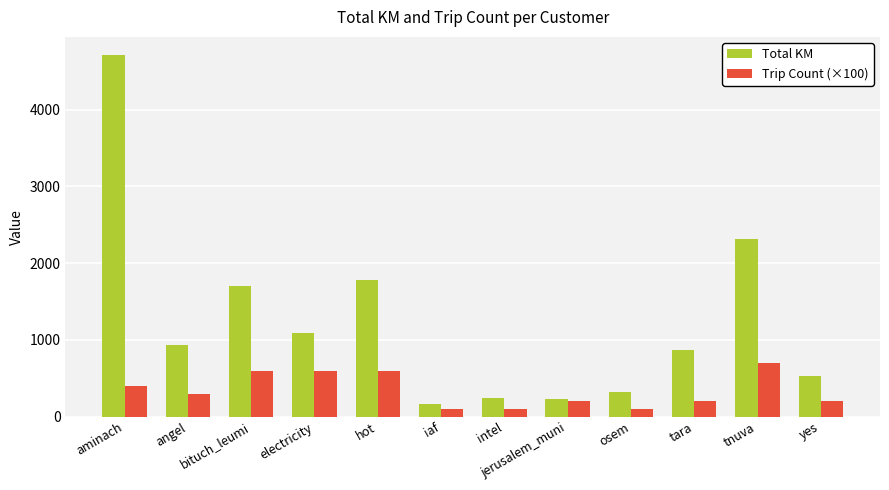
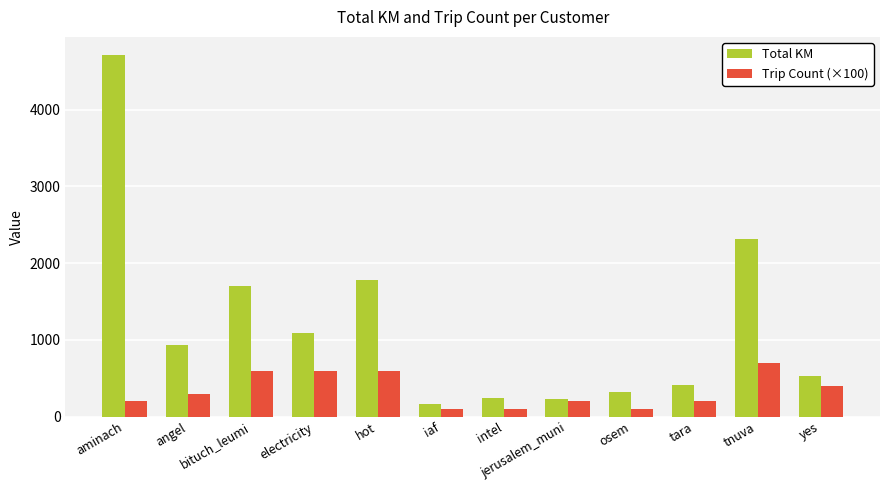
Trip Count (×100), aminach: 400 -> 200
Total KM, tara: 900 -> 400
Trip Count (×100), yes: 200 -> 400
